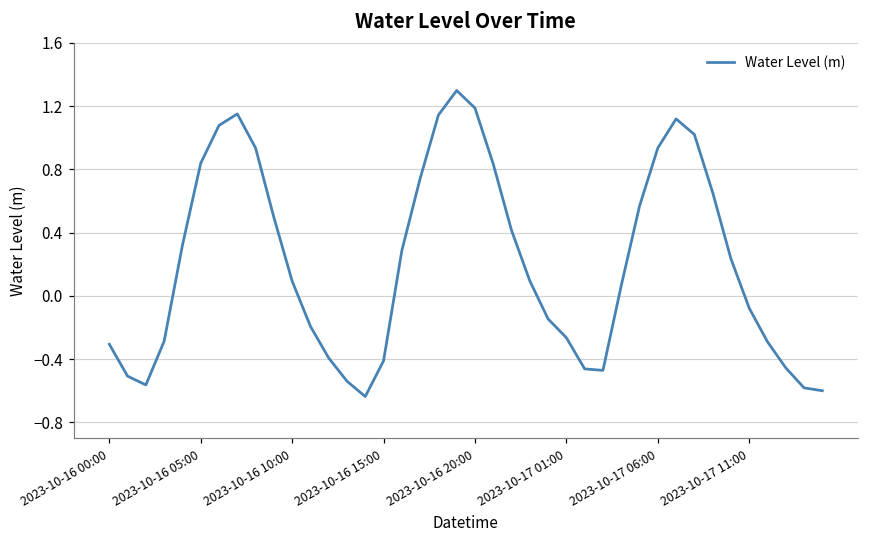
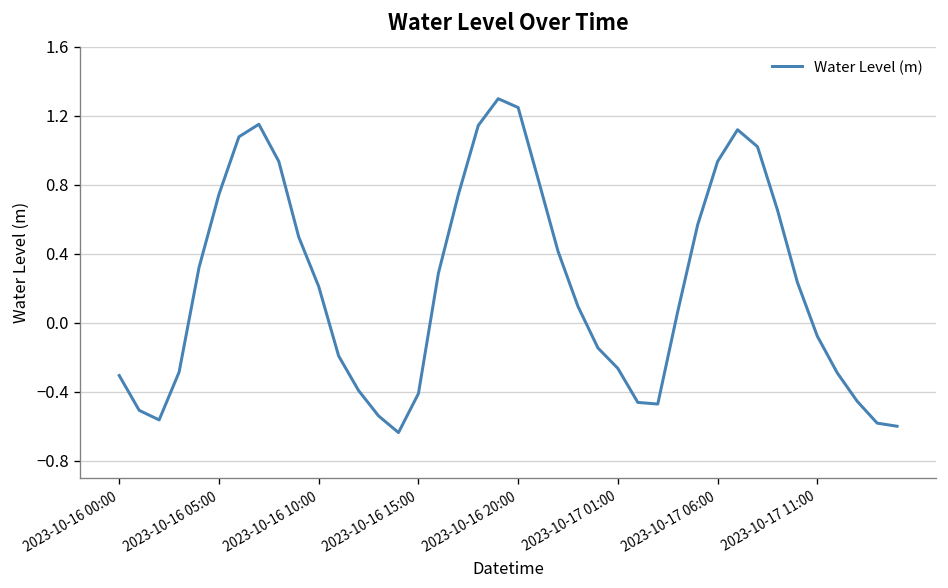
2023-10-16 05:00: 0.84 -> 0.74
2023-10-16 10:00: 0.09 -> 0.21
2023-10-16 20:00: 1.19 -> 1.25
